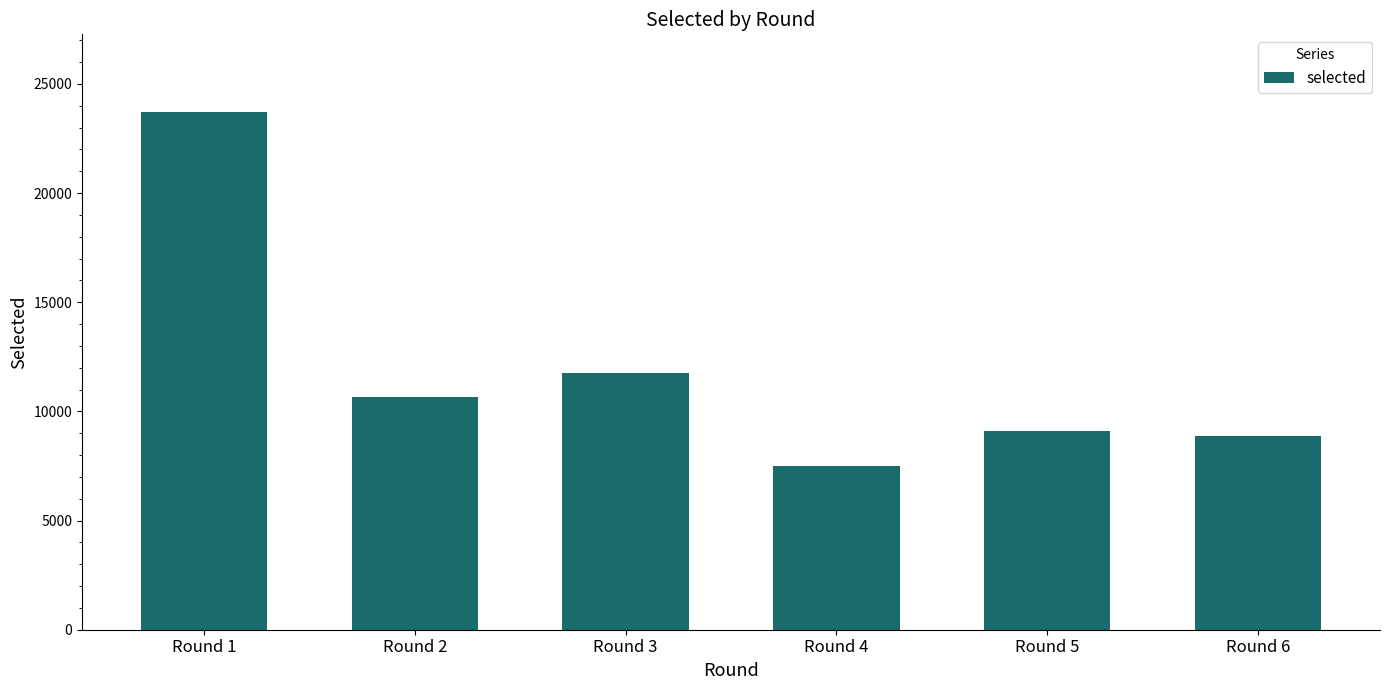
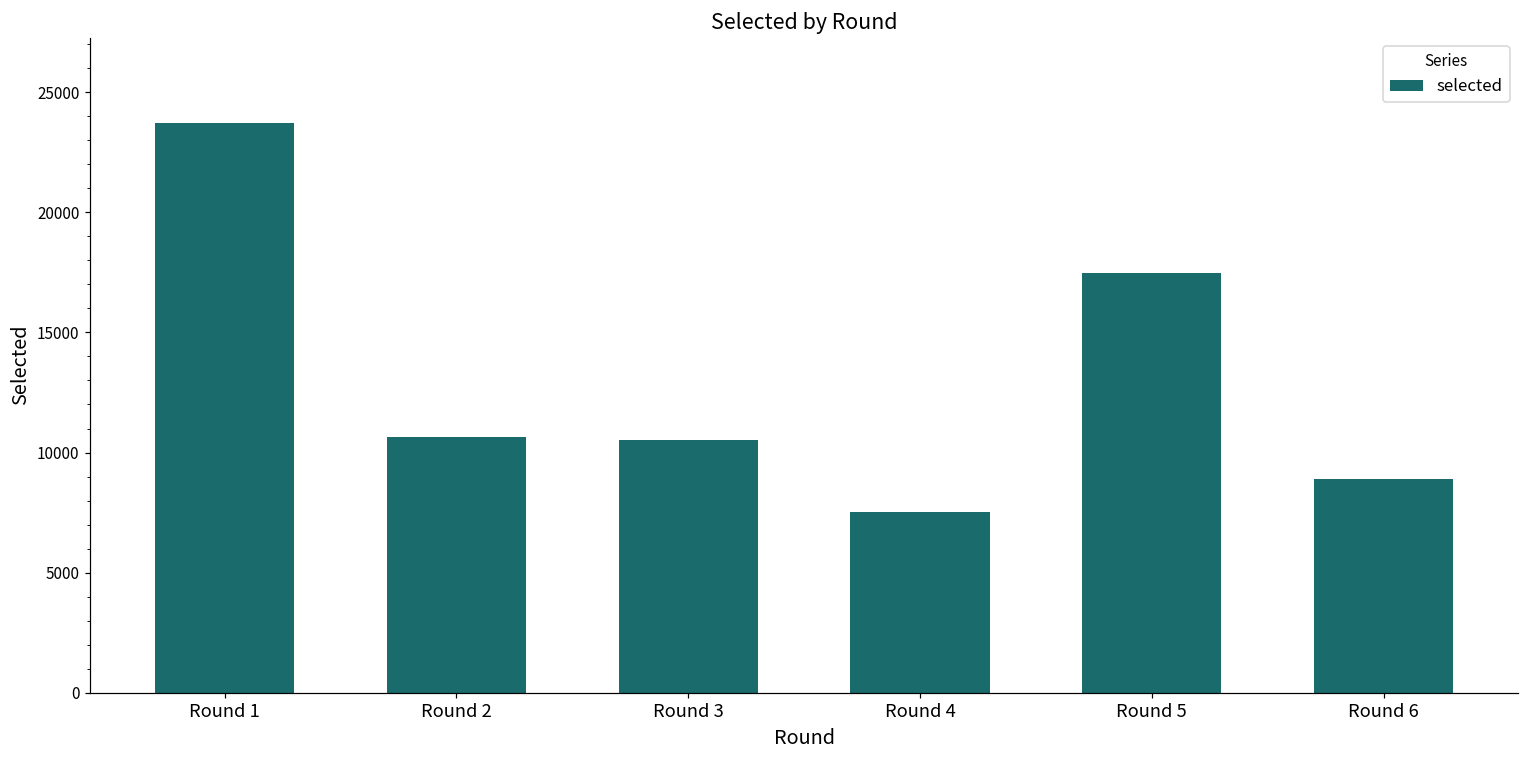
Round 3: 11800 -> 10500
Round 5: 9100 -> 17500
